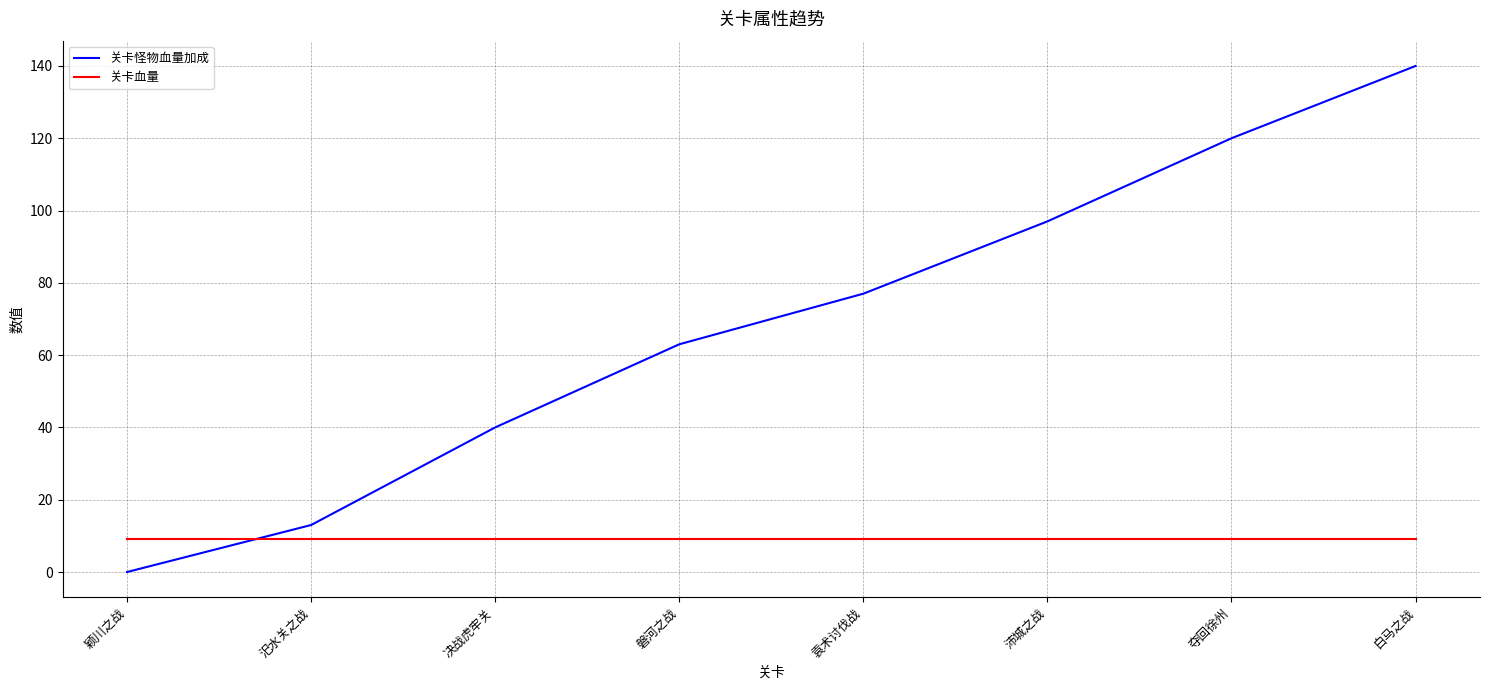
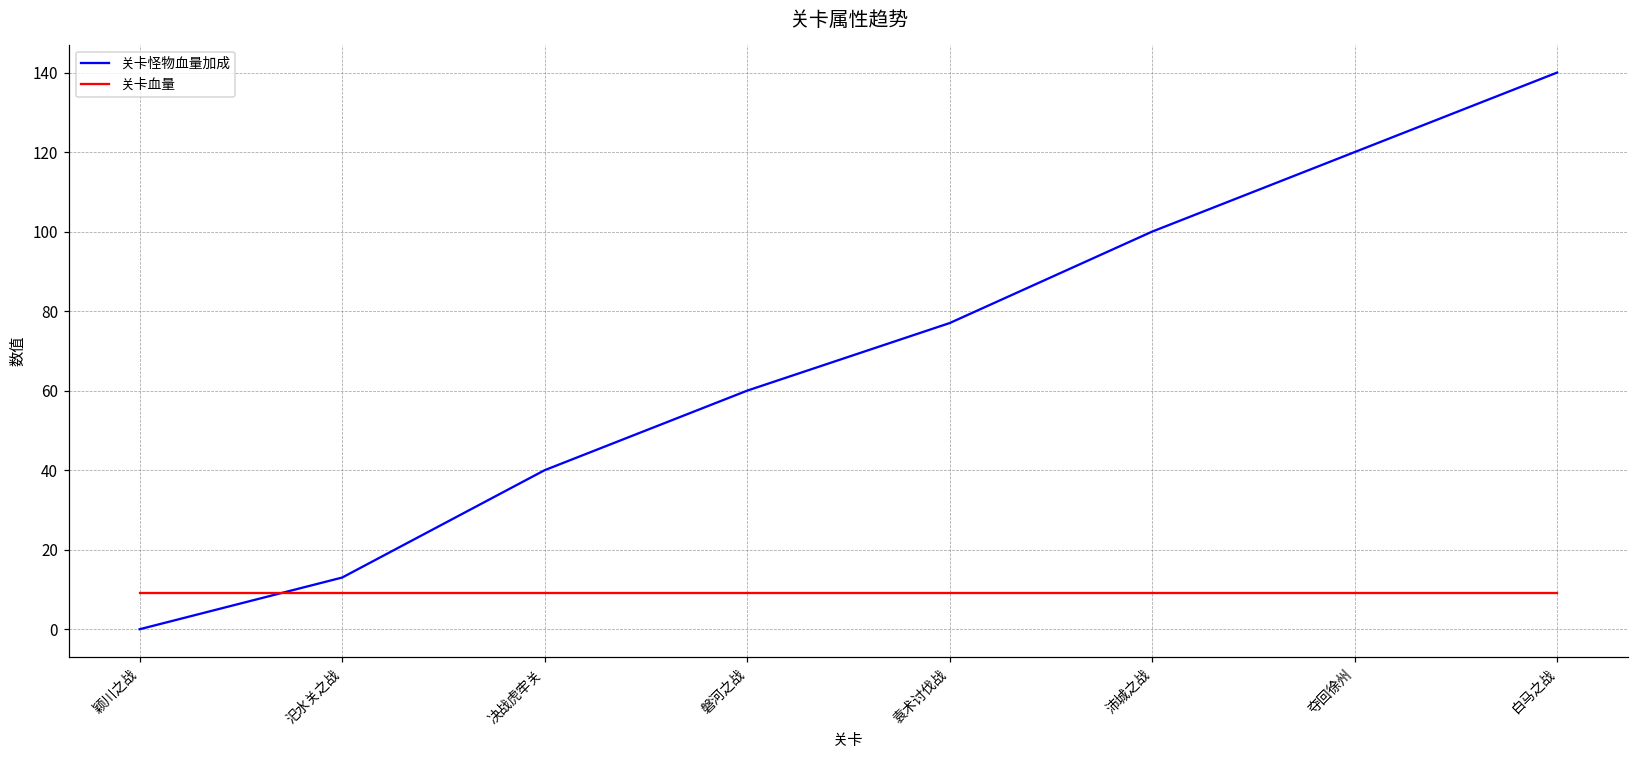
关卡怪物血量加成, 磐河之战: 63 -> 60
关卡怪物血量加成, 沛城之战: 97 -> 100
